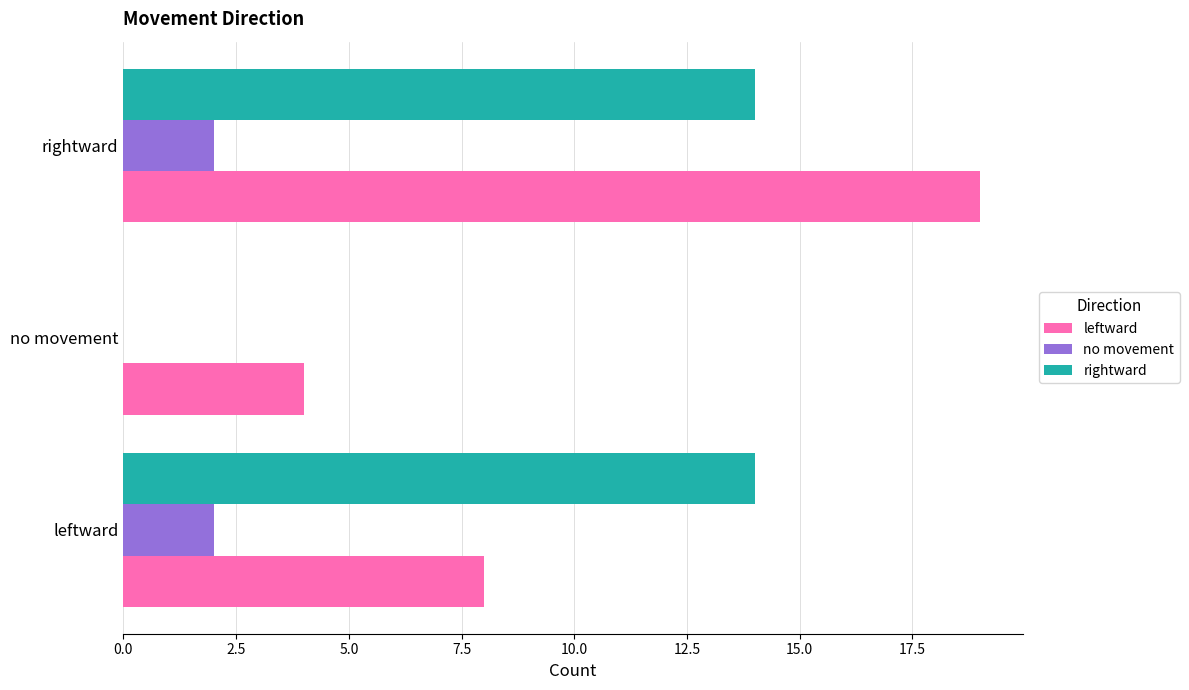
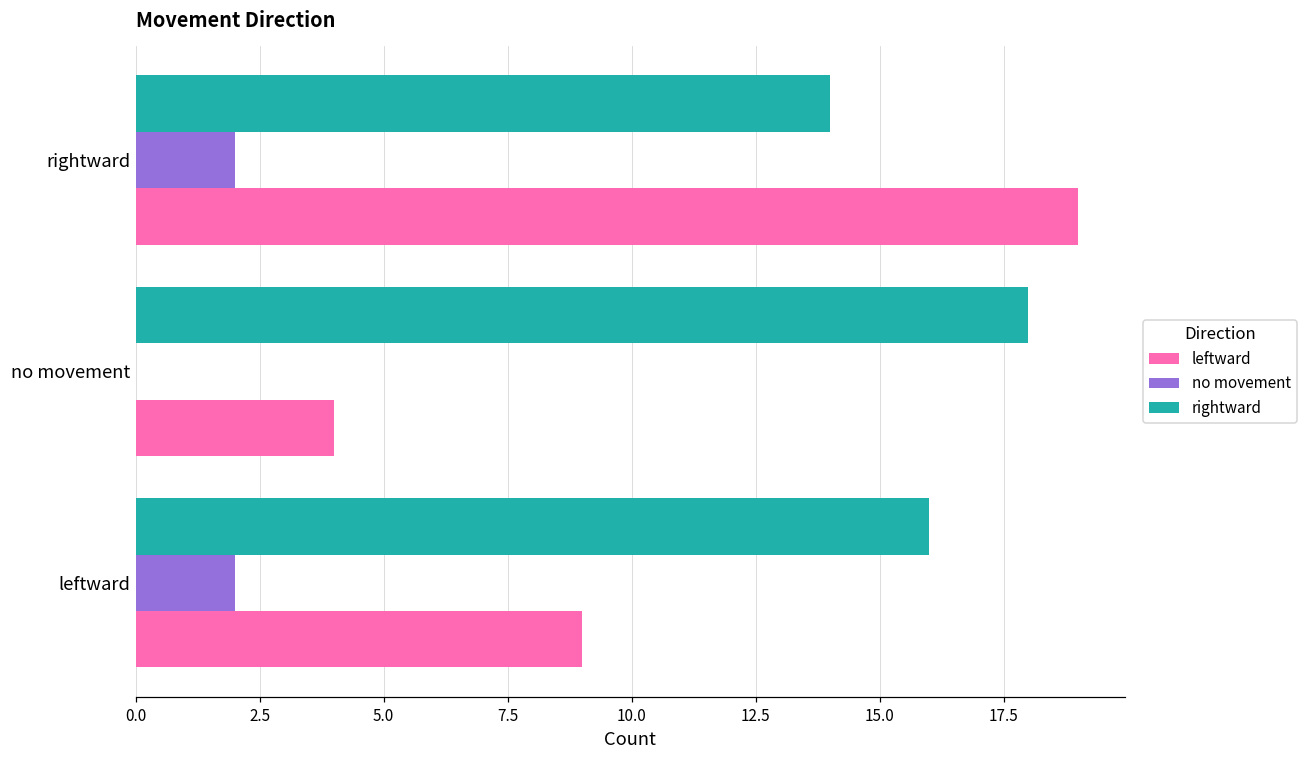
rightward, no movement: 0 -> 18
rightward, leftward: 14 -> 16
leftward, leftward: 8 -> 9
